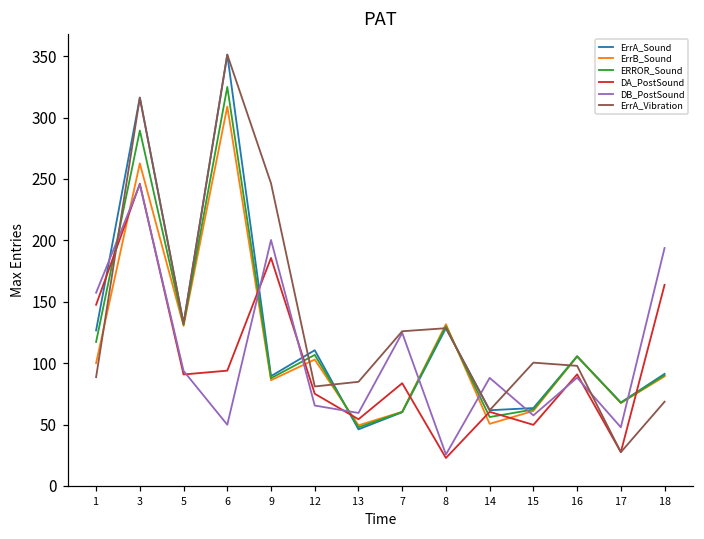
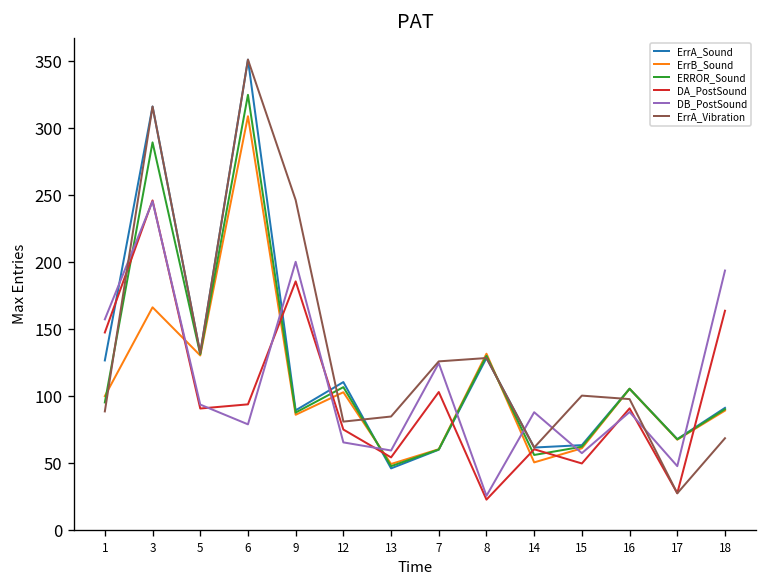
ERROR_Sound, 1: 117 -> 95
ErrB_Sound, 3: 263 -> 166
DB_PostSound, 6: 50 -> 79
DA_PostSound, 7: 84 -> 103
